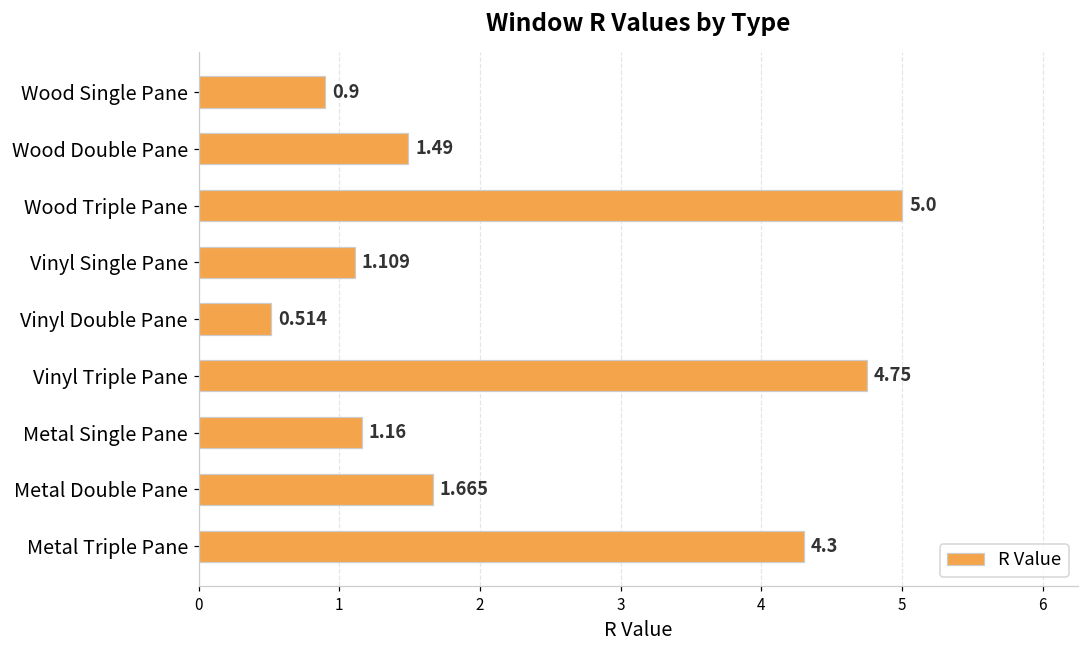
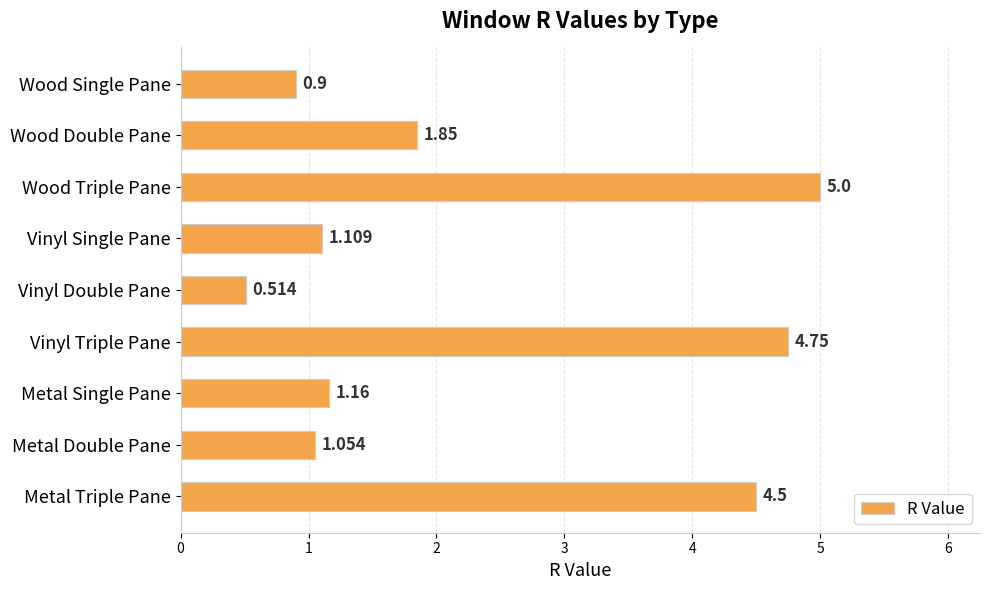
Wood Double Pane: 1.49 -> 1.85
Metal Double Pane: 1.665 -> 1.054
Metal Triple Pane: 4.3 -> 4.5
